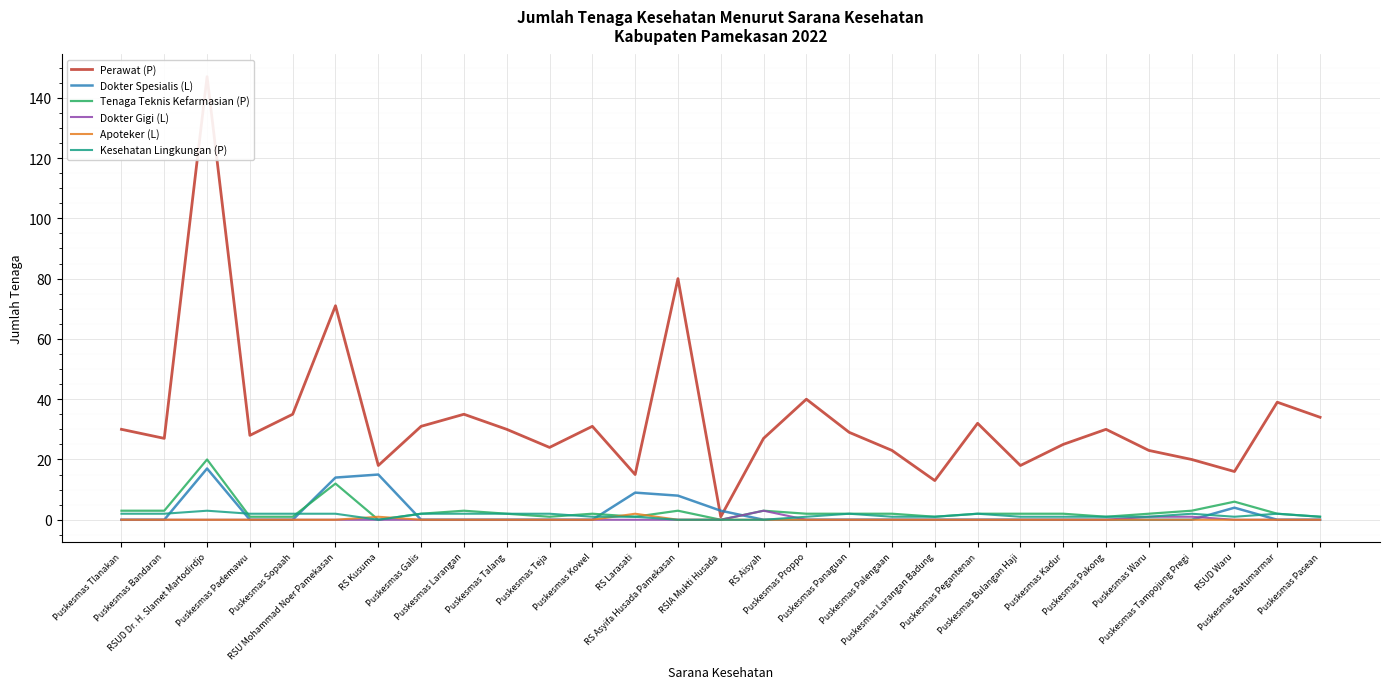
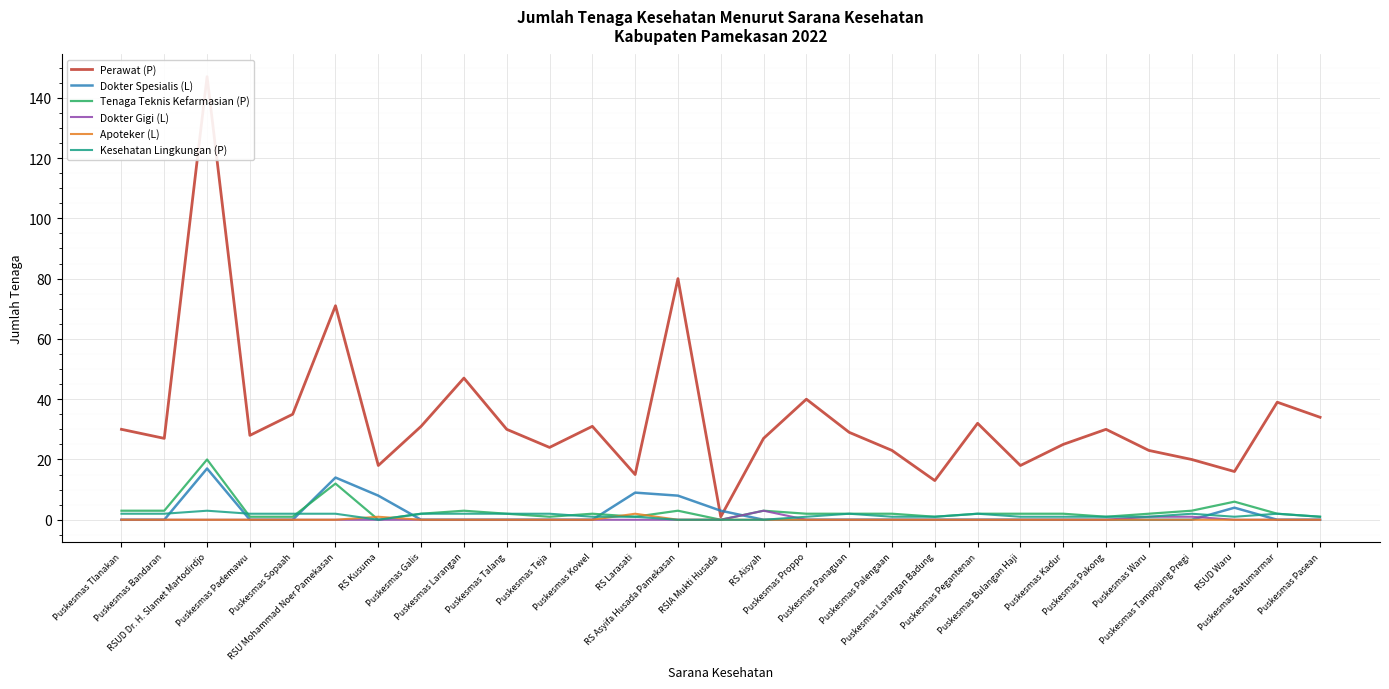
Dokter Spesialis (L), RS Kusuma: 15 -> 8
Perawat (P), Puskesmas Larangan: 35 -> 47
